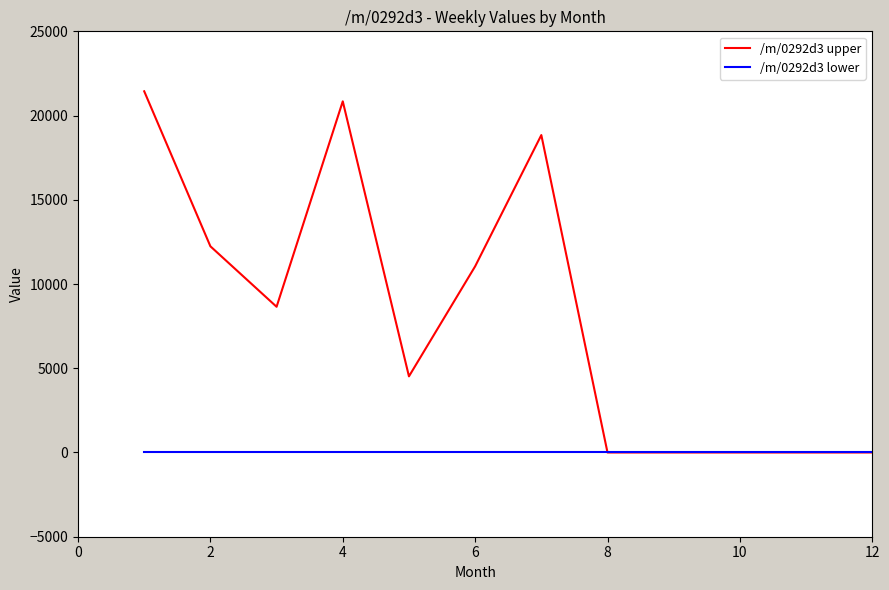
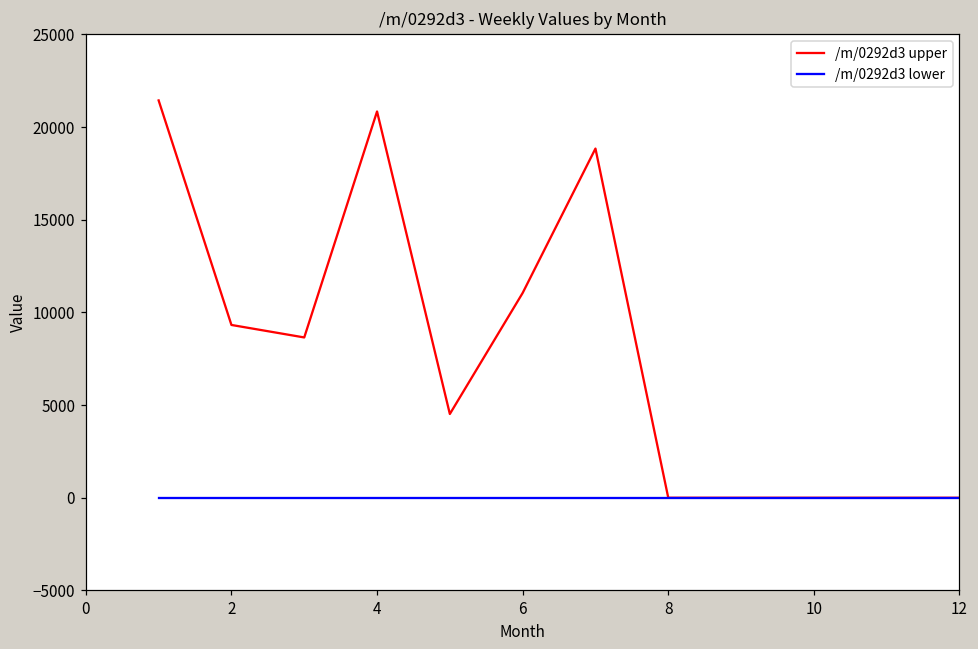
/m/0292d3 upper, 2: 12200 -> 9300
